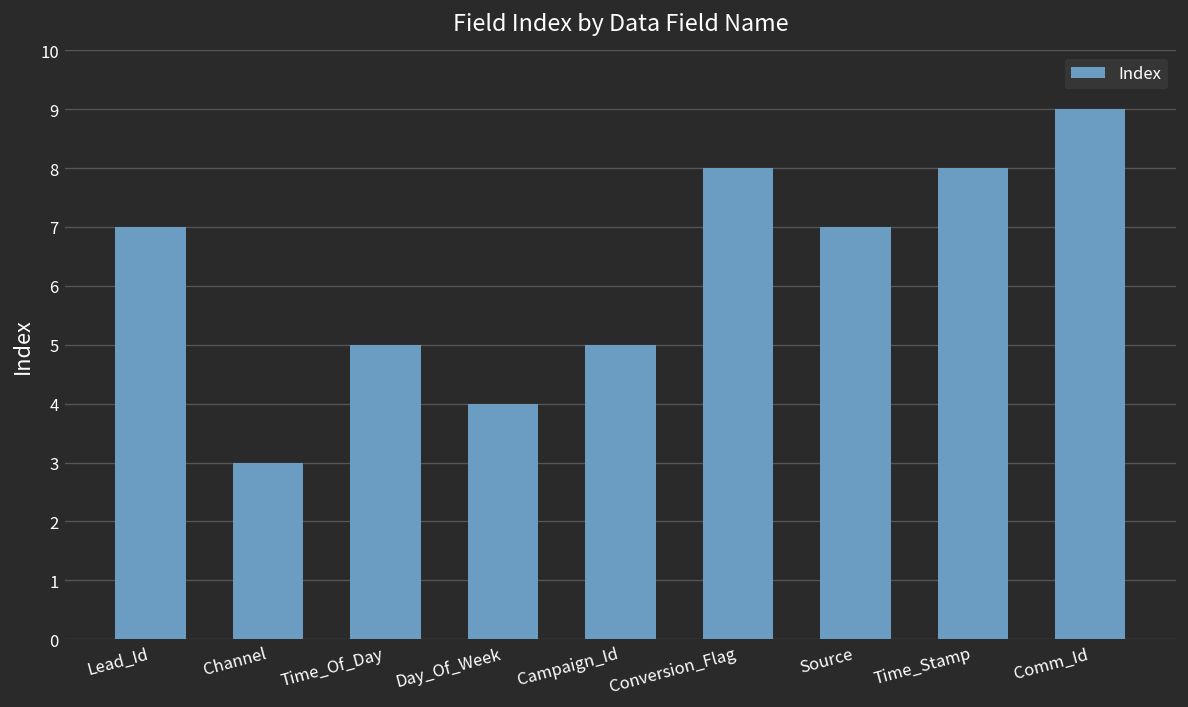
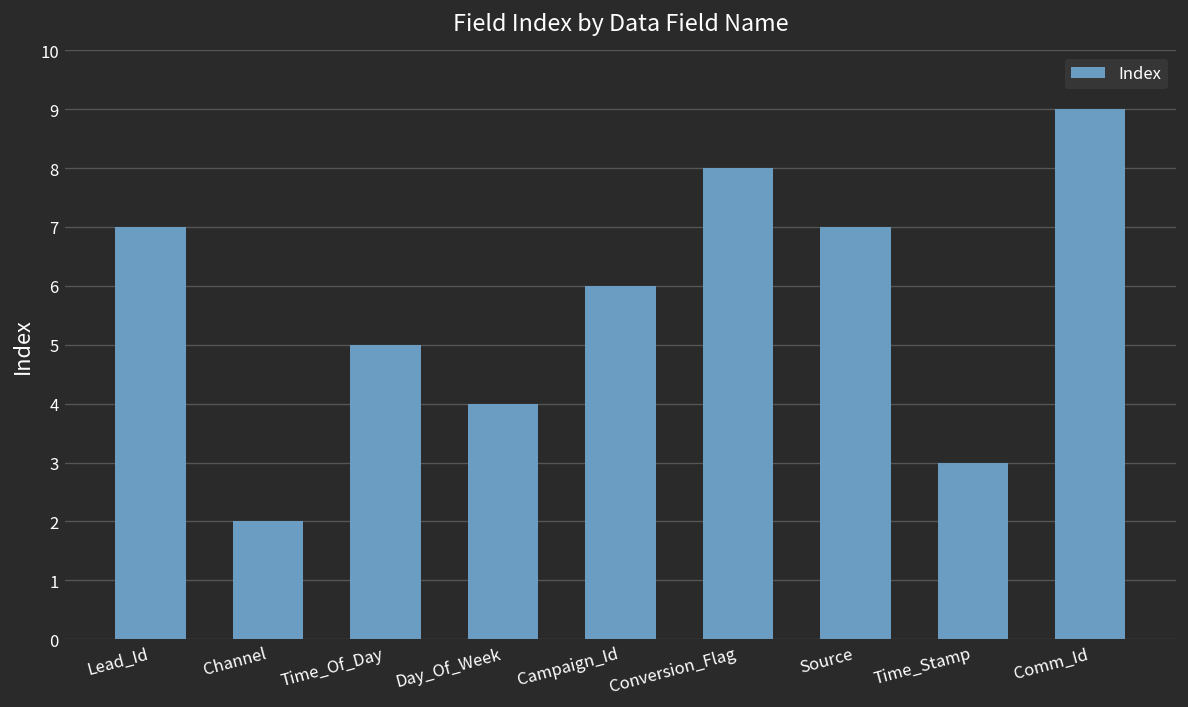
Channel: 3 -> 2
Campaign_Id: 5 -> 6
Time_Stamp: 8 -> 3
